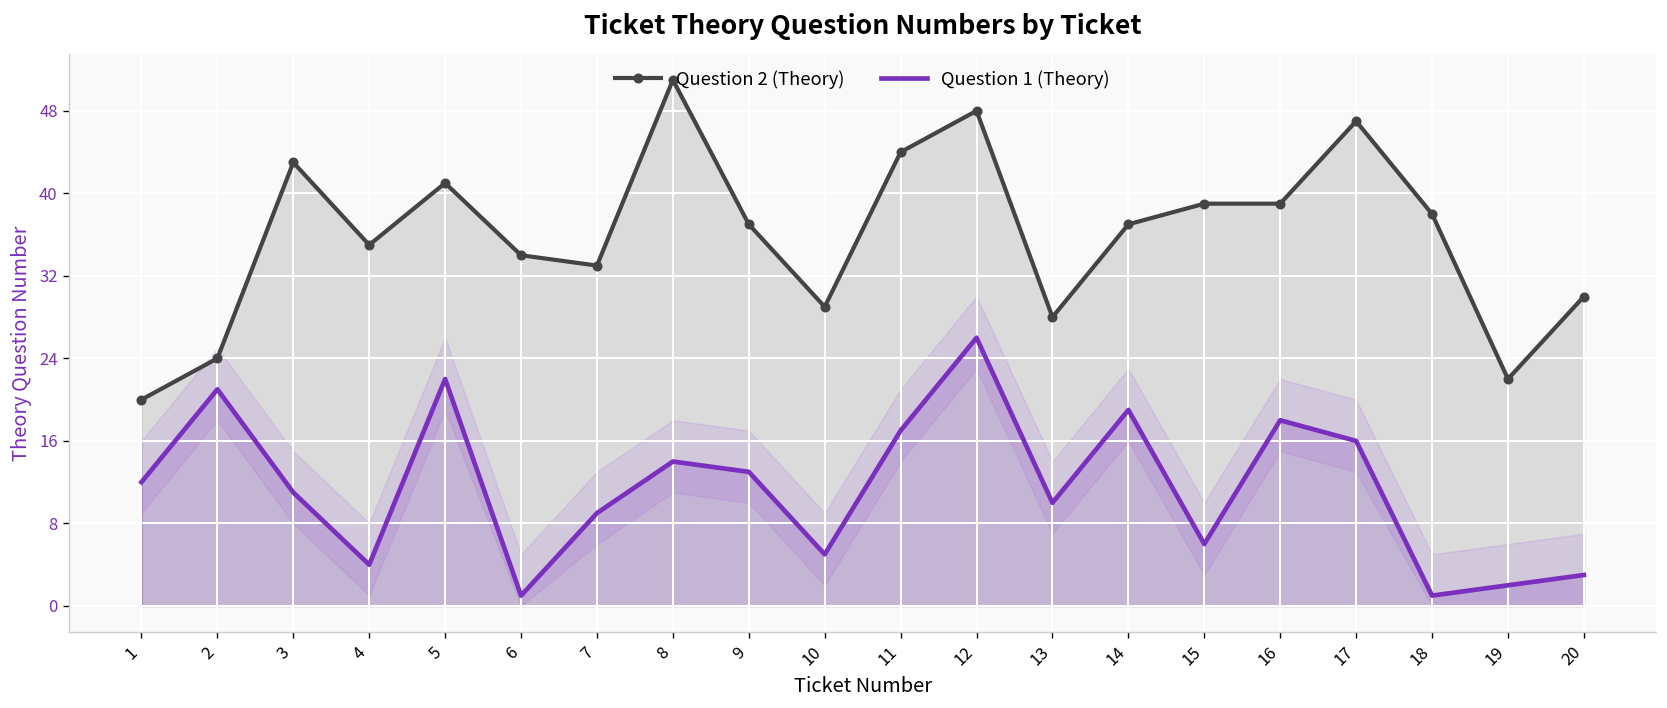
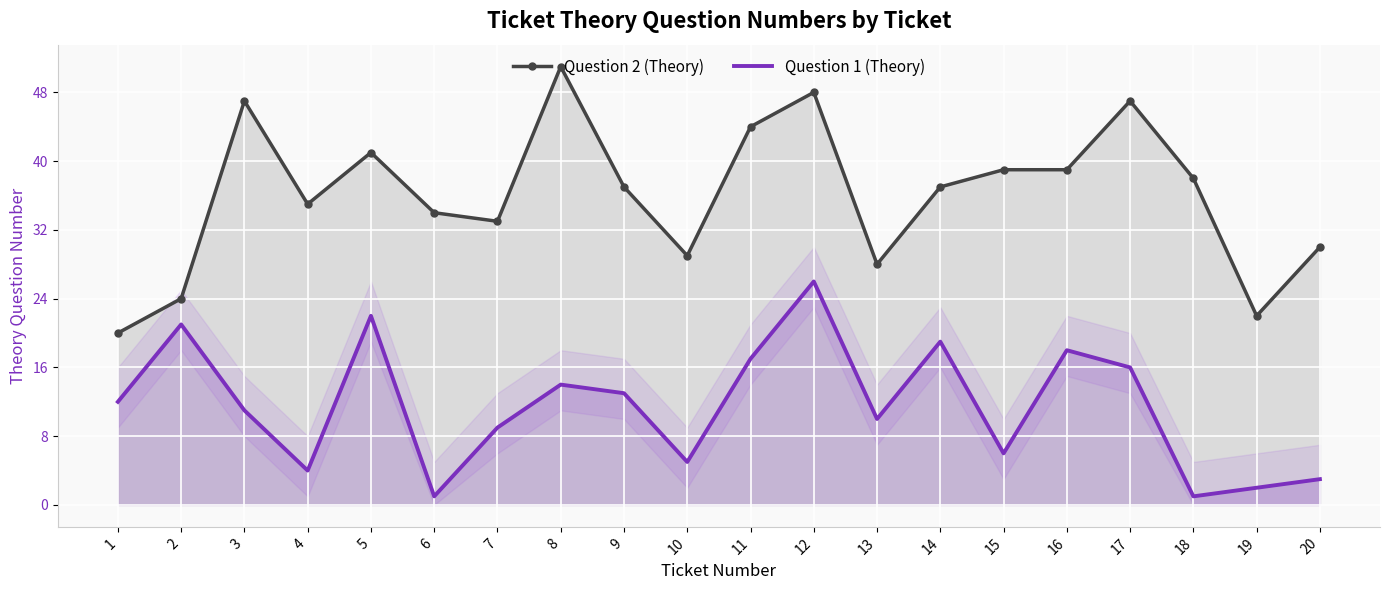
Question 2 (Theory), 3: 43 -> 47
